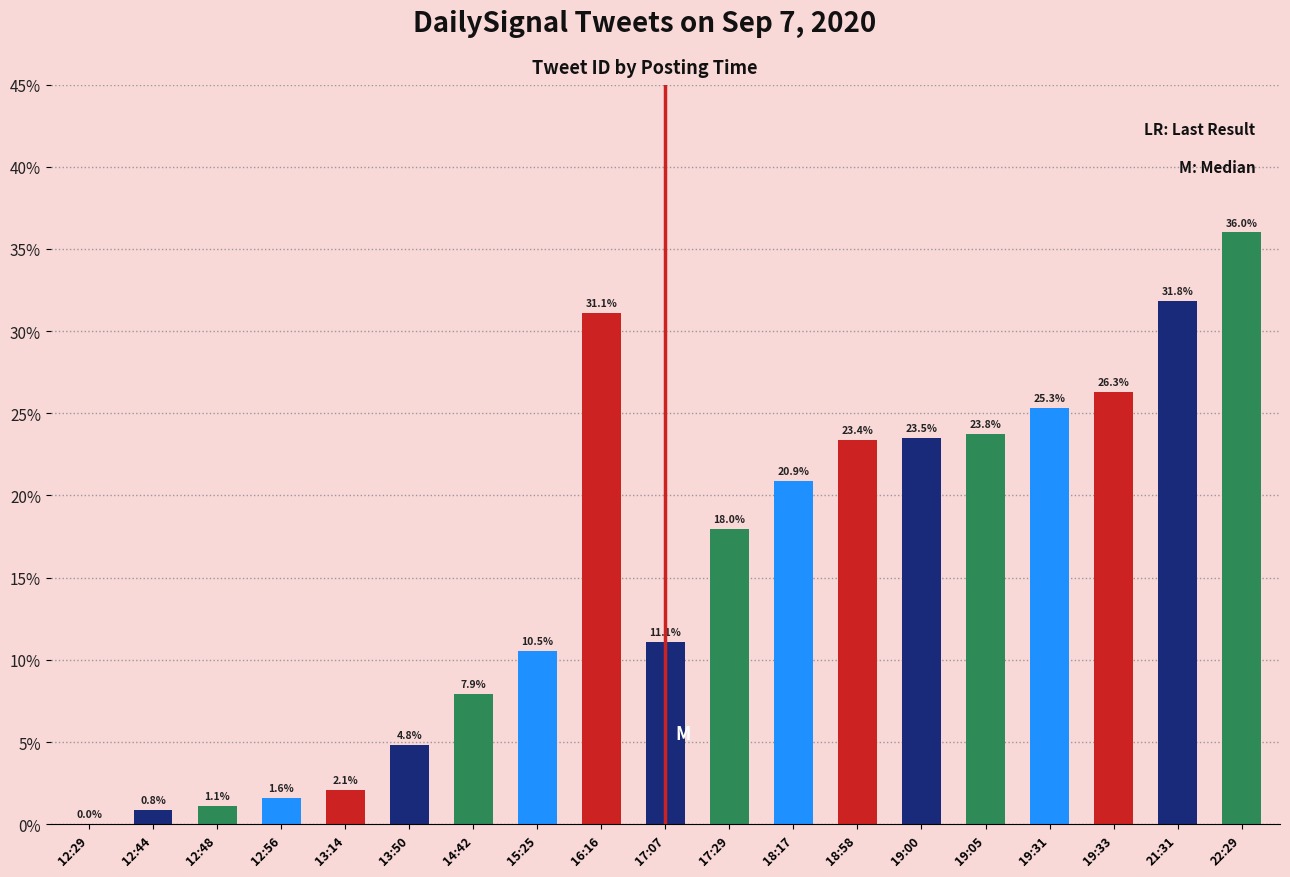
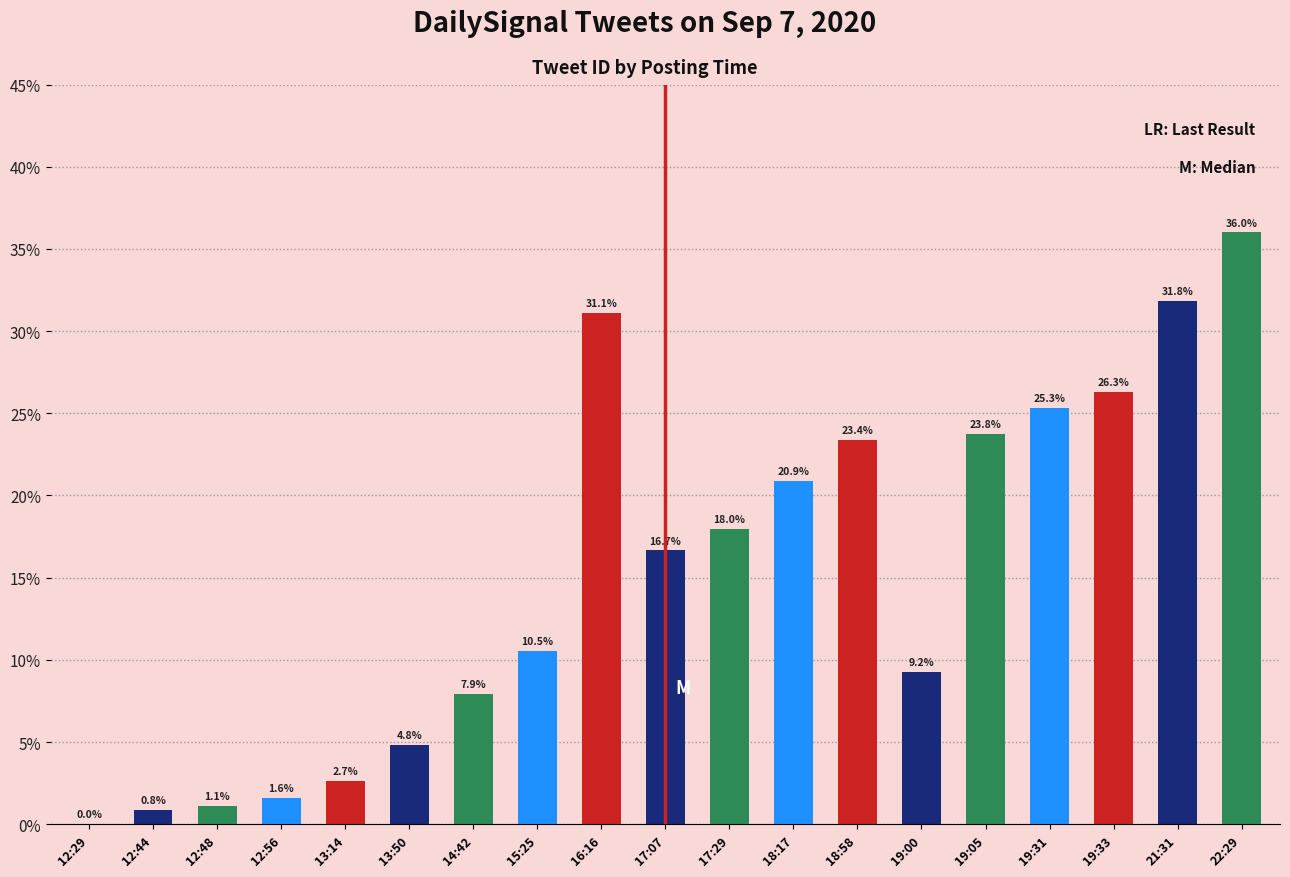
13:14: 2.1% -> 2.7%
17:07: 11.1% -> 16.7%
19:00: 23.5% -> 9.2%
